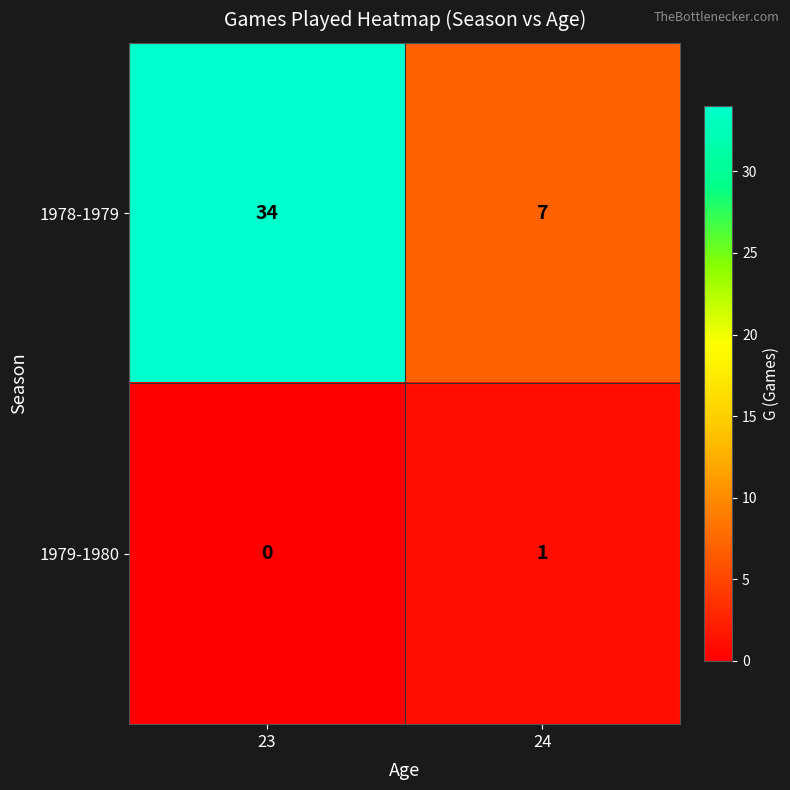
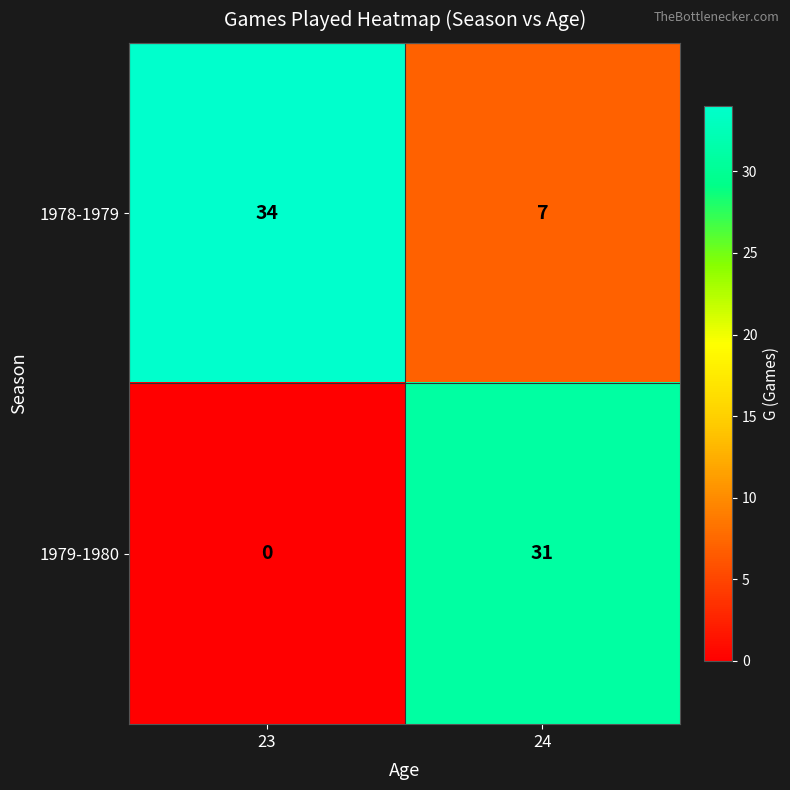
1979-1980, 24: 1 -> 31
